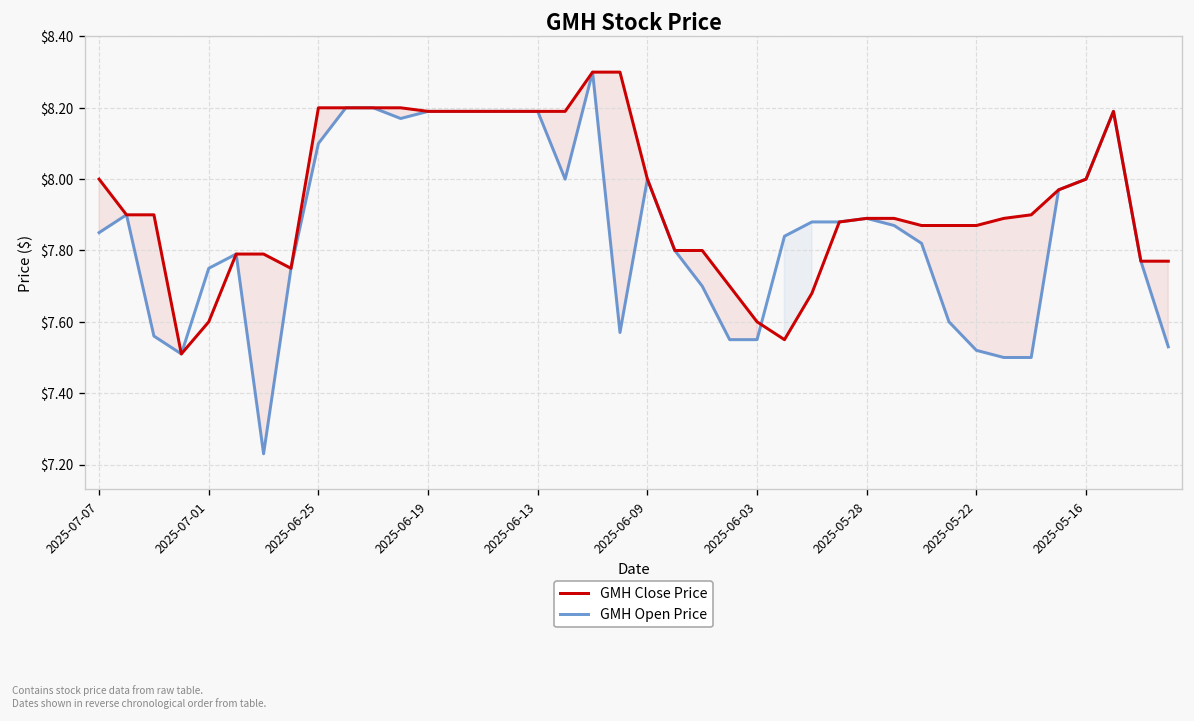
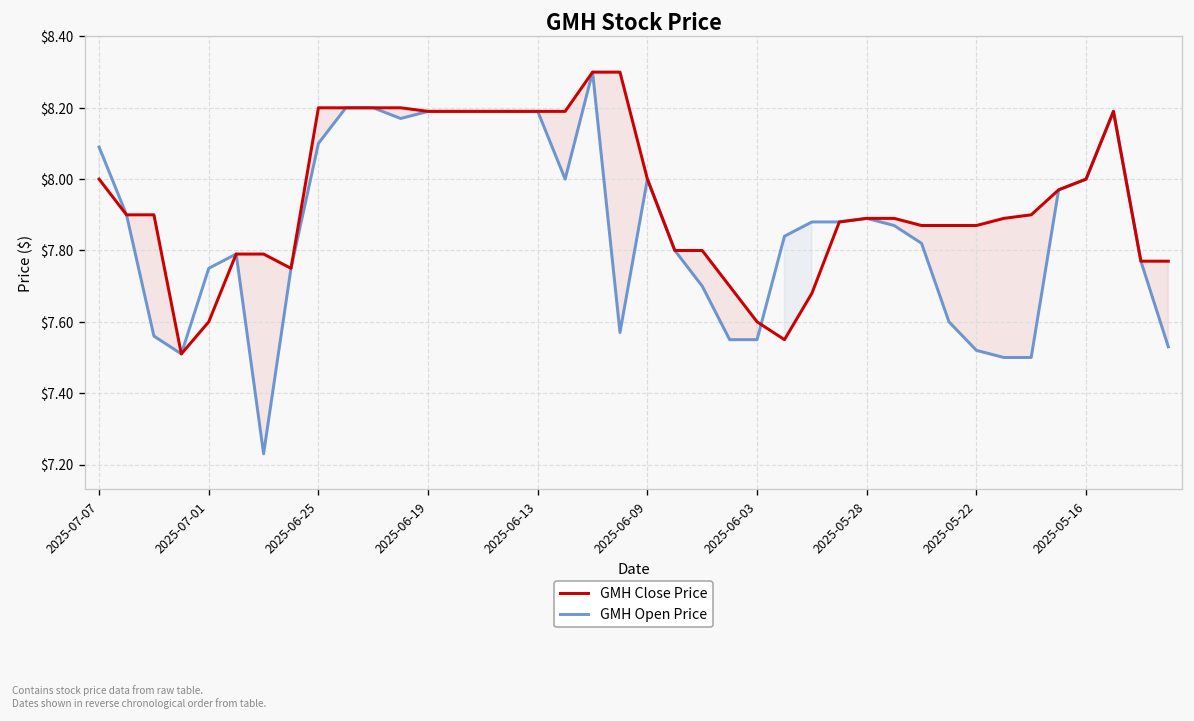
GMH Open Price, 2025-07-07: $7.85 -> $8.09
